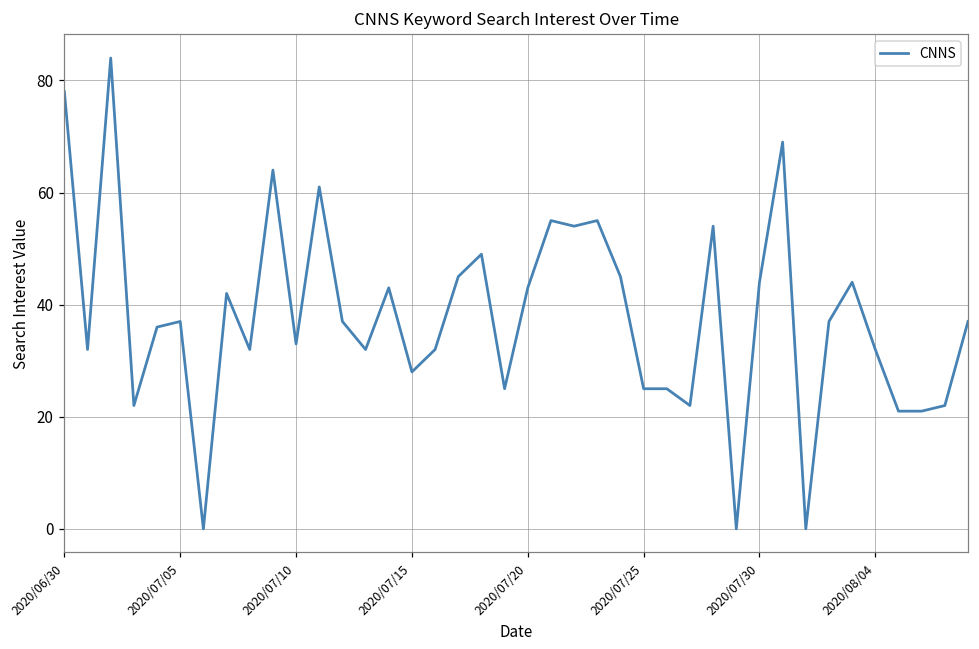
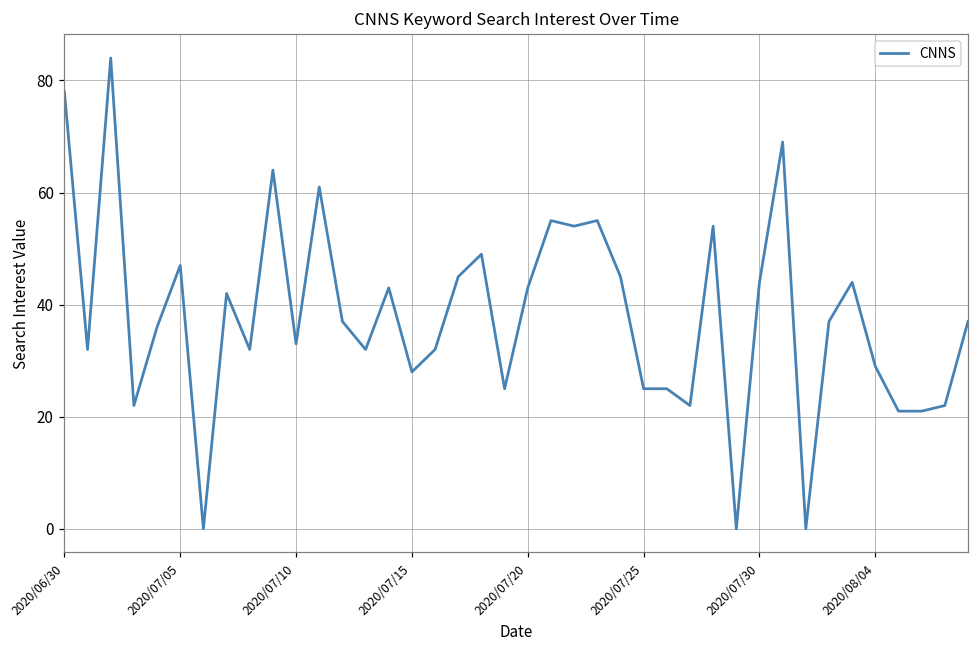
2020/07/05: 37 -> 47
2020/08/04: 32 -> 29
